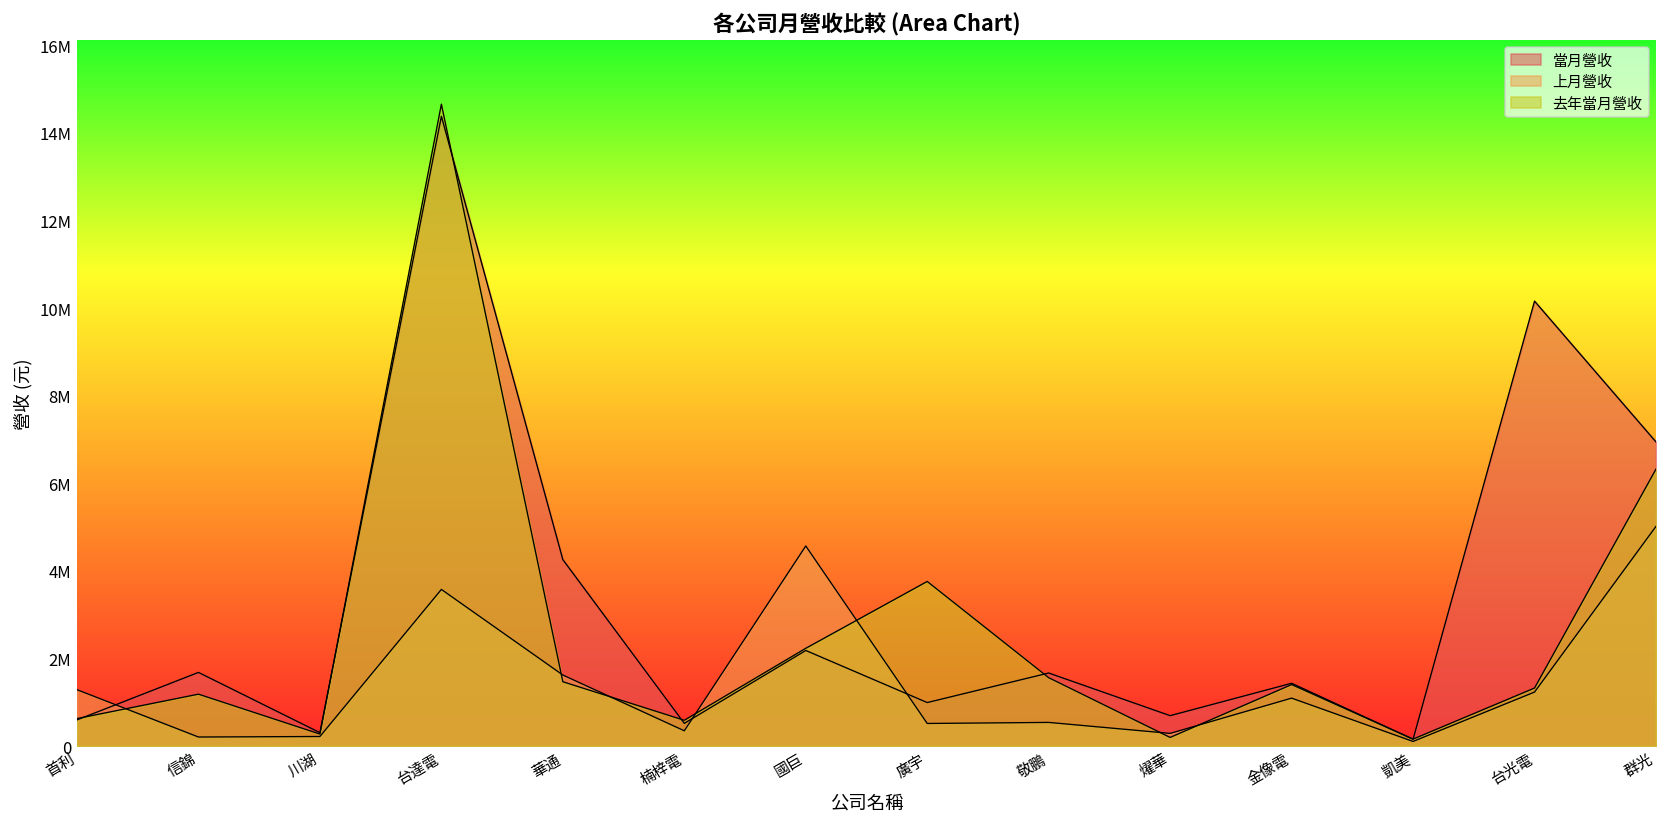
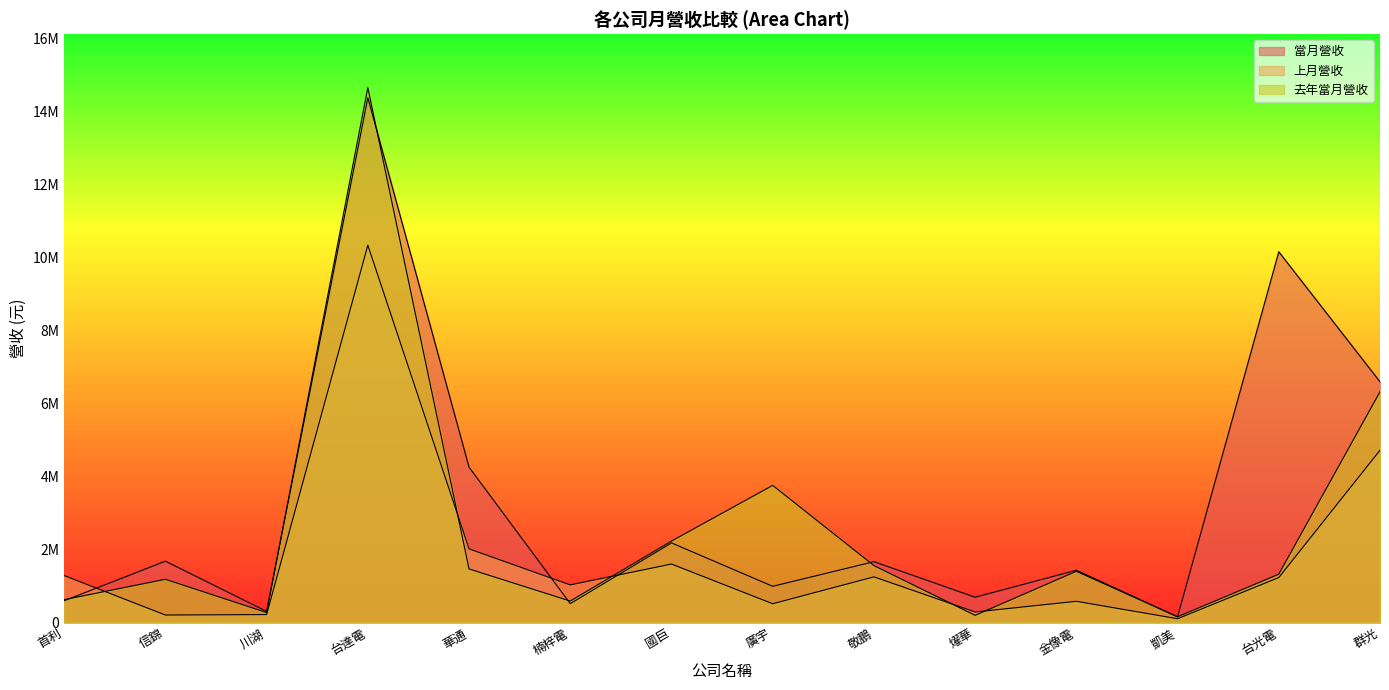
上月營收, 台達電: 3600000 -> 10300000
上月營收, 華通: 1600000 -> 2000000
上月營收, 楠梓電: 300000 -> 1000000
上月營收, 國巨: 4600000 -> 1600000
上月營收, 敬鵬: 500000 -> 1300000
上月營收, 金像電: 1100000 -> 600000
當月營收, 群光: 6900000 -> 6600000
上月營收, 群光: 5000000 -> 4700000
